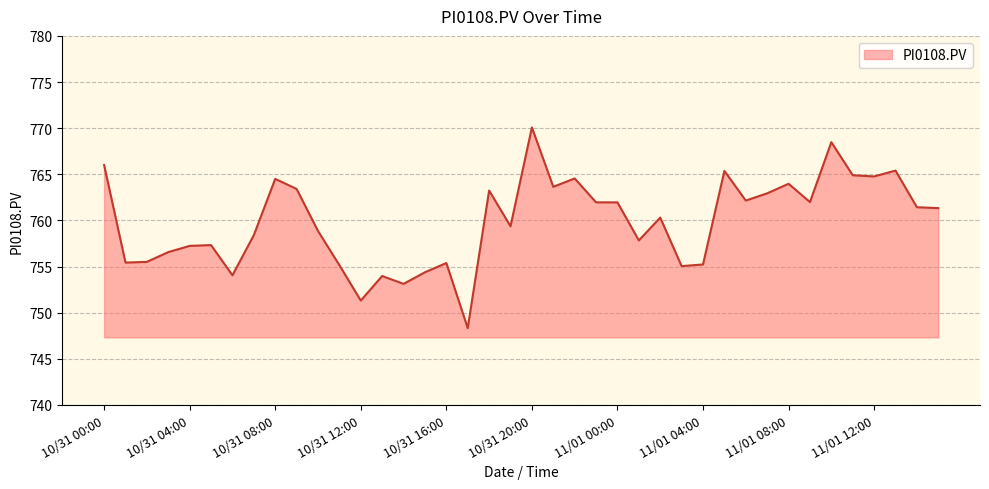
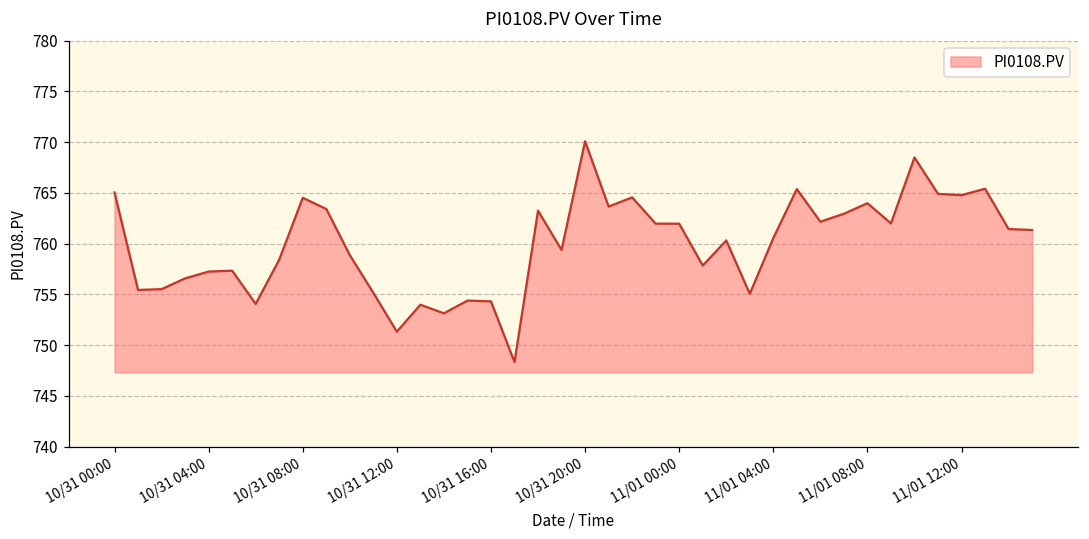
10/31 00:00: 766 -> 765
10/31 16:00: 755 -> 754
11/01 04:00: 755 -> 761
